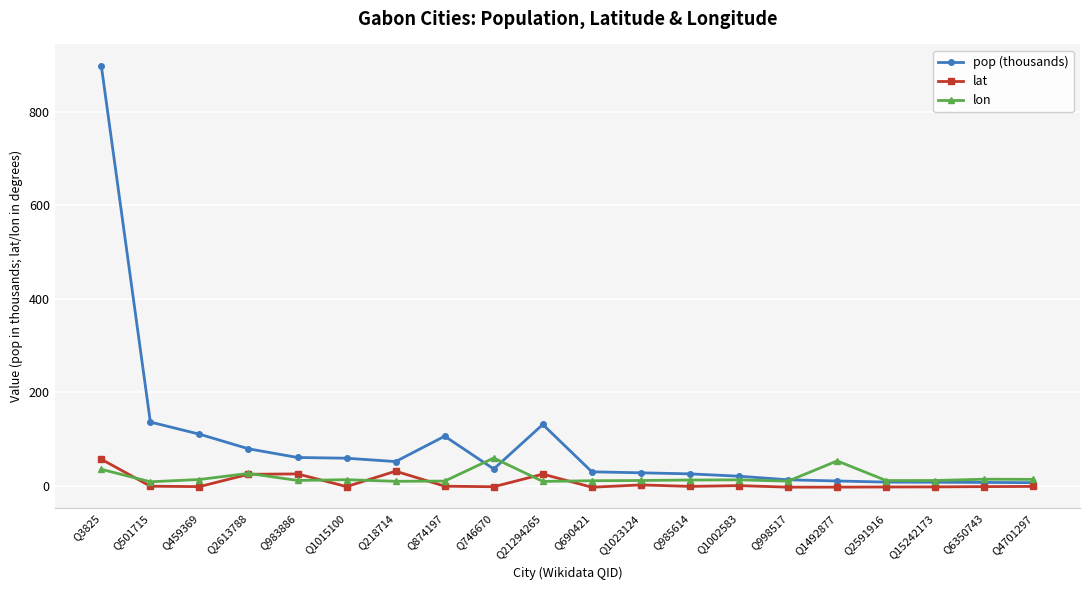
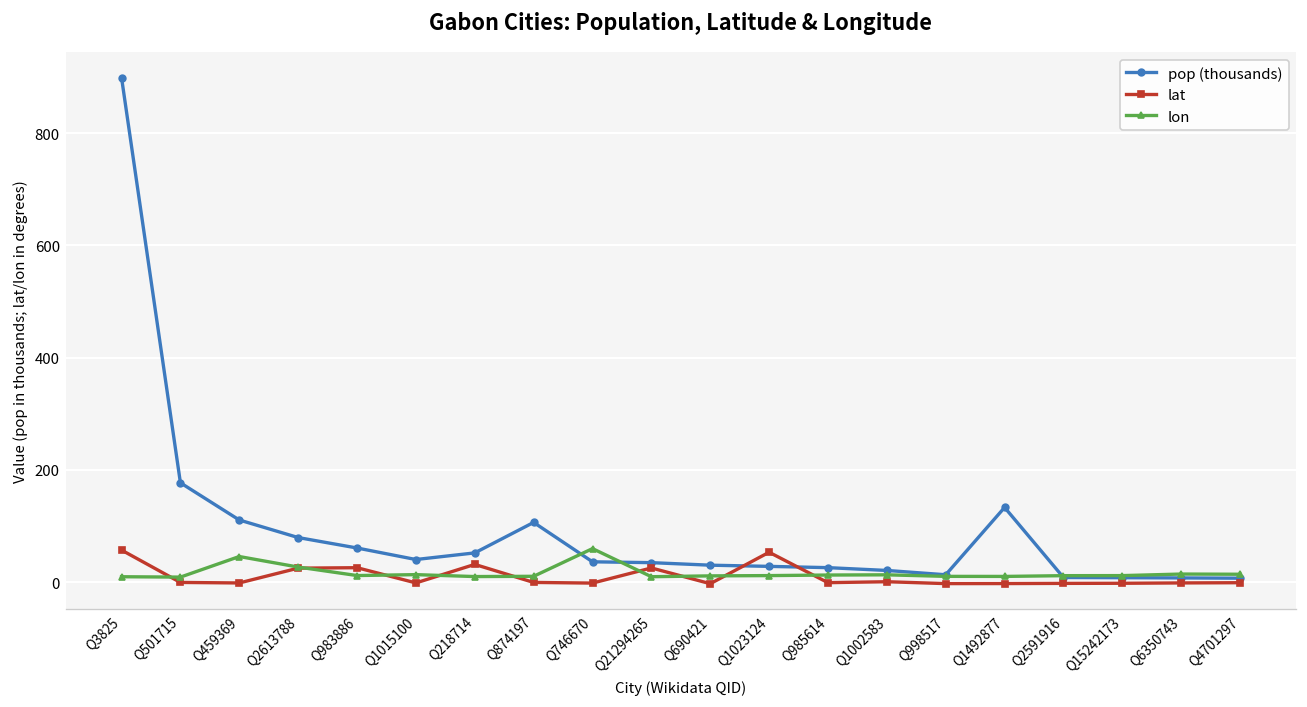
lon, Q3825: 40 -> 10
pop (thousands), Q501715: 140 -> 180
lon, Q459369: 10 -> 50
pop (thousands), Q1015100: 60 -> 40
pop (thousands), Q21294265: 130 -> 30
lat, Q1023124: 0 -> 50
pop (thousands), Q1492877: 10 -> 130
lon, Q1492877: 50 -> 10
